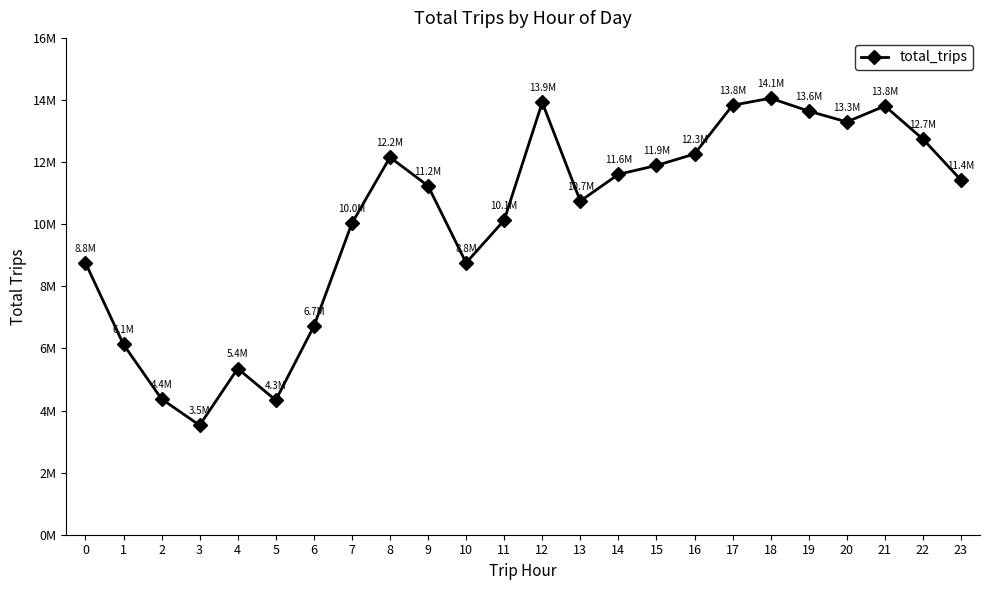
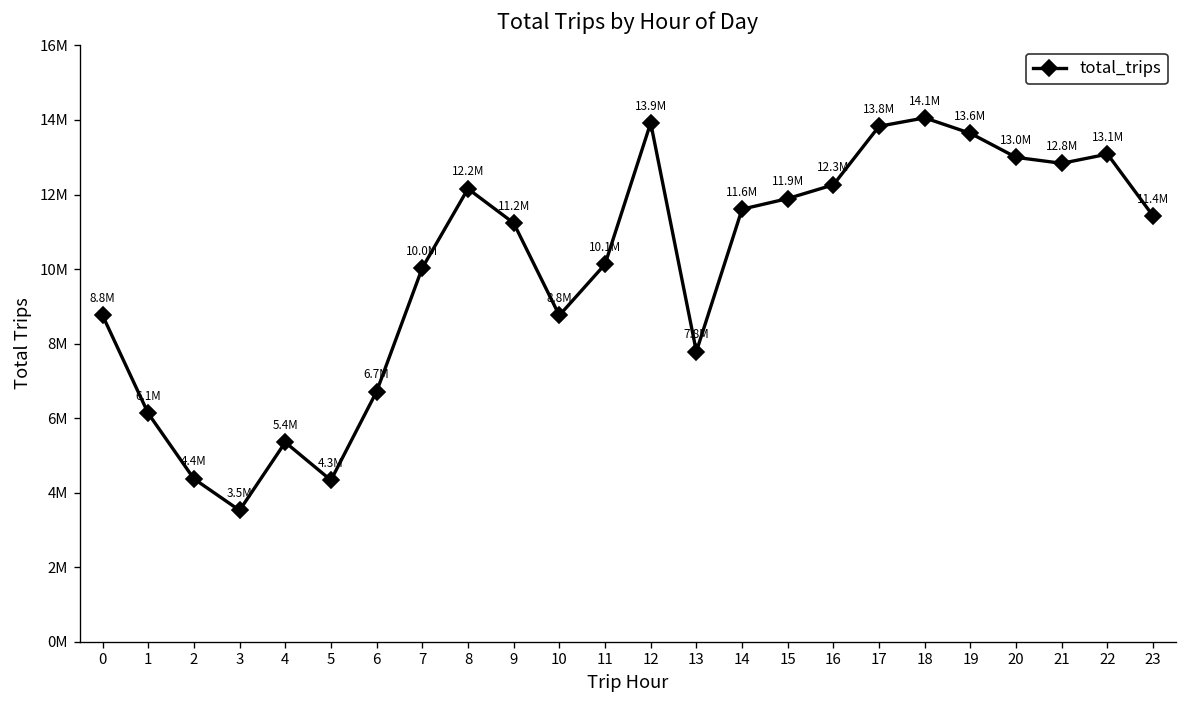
13: 10.7M -> 7.8M
20: 13.3M -> 13.0M
21: 13.8M -> 12.8M
22: 12.7M -> 13.1M
